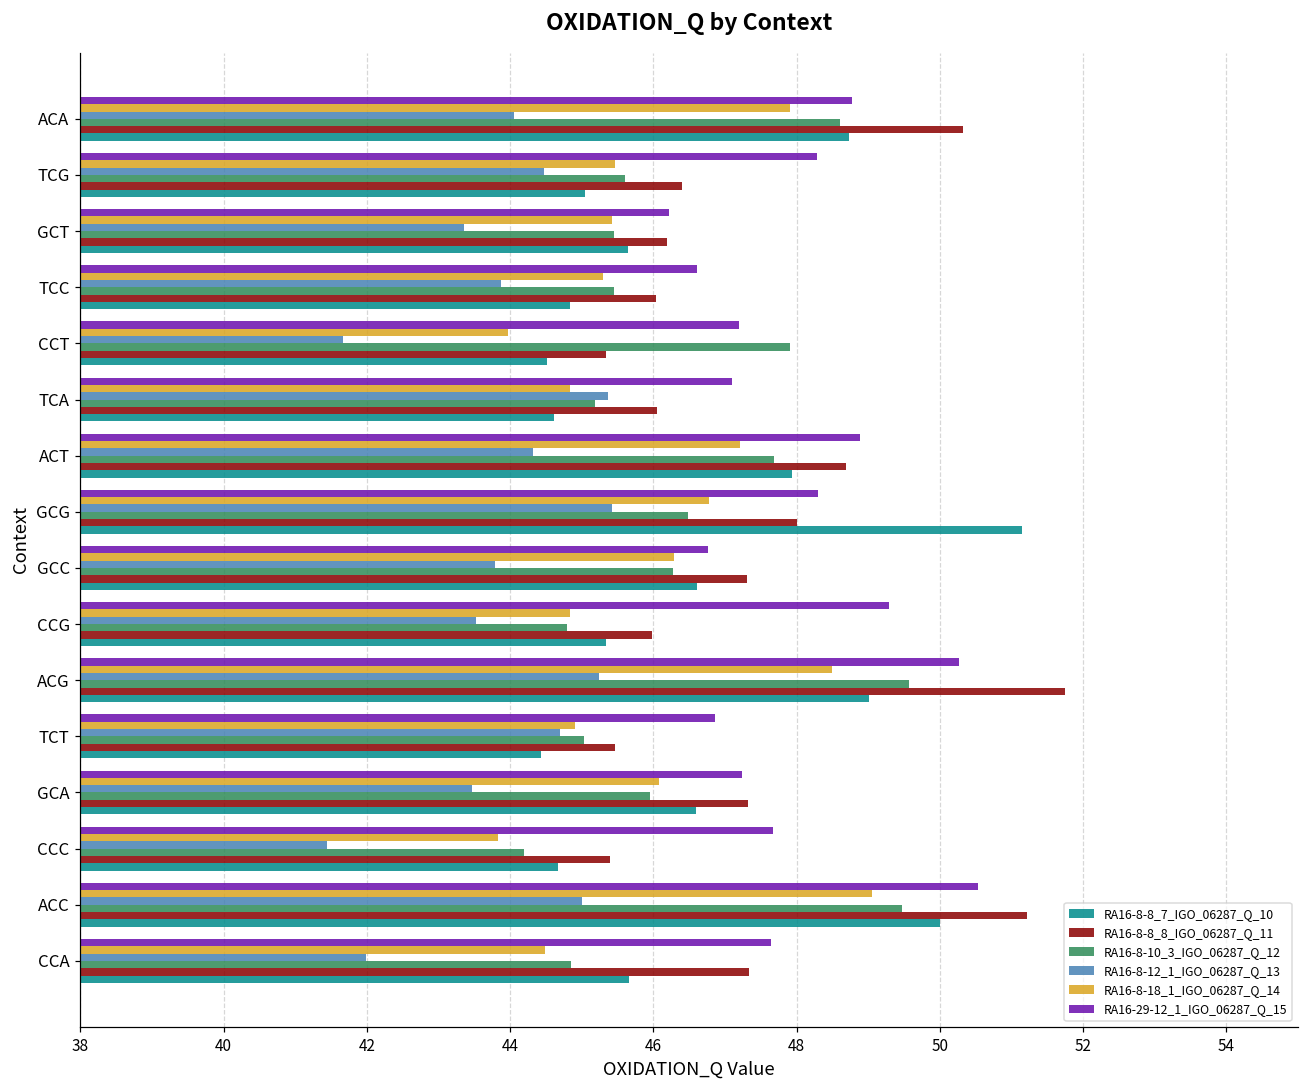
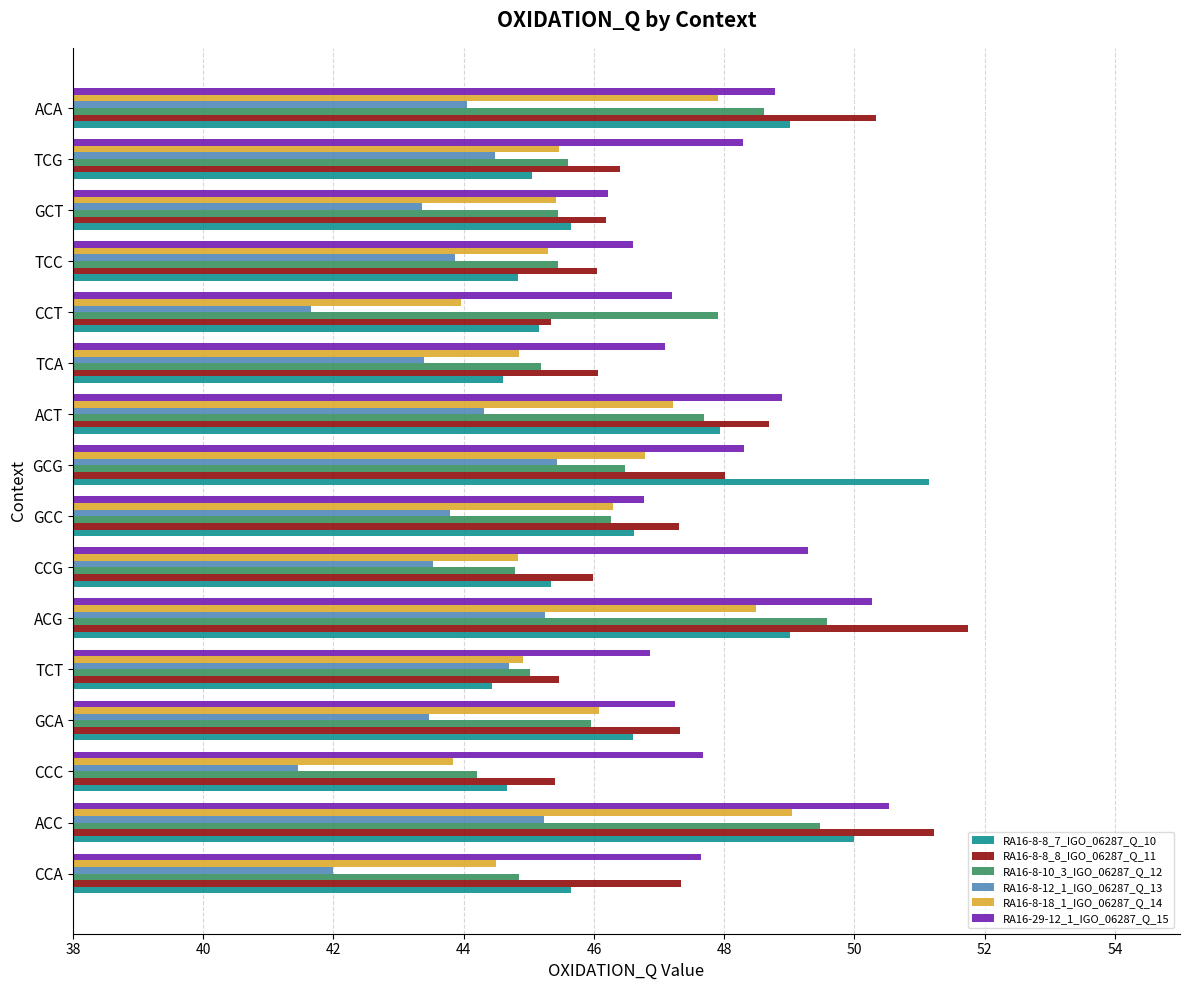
RA16-8-8_7_IGO_06287_Q_10, ACA: 48.7 -> 49.0
RA16-8-8_7_IGO_06287_Q_10, CCT: 44.5 -> 45.2
RA16-8-12_1_IGO_06287_Q_13, TCA: 45.4 -> 43.4
RA16-8-12_1_IGO_06287_Q_13, ACC: 45.0 -> 45.2
